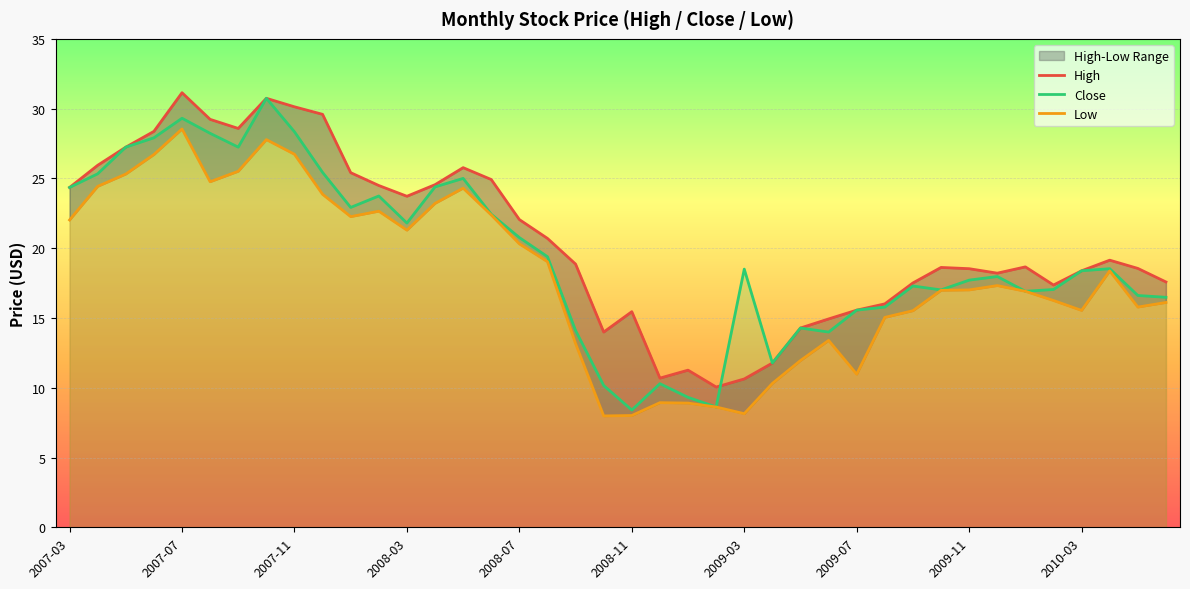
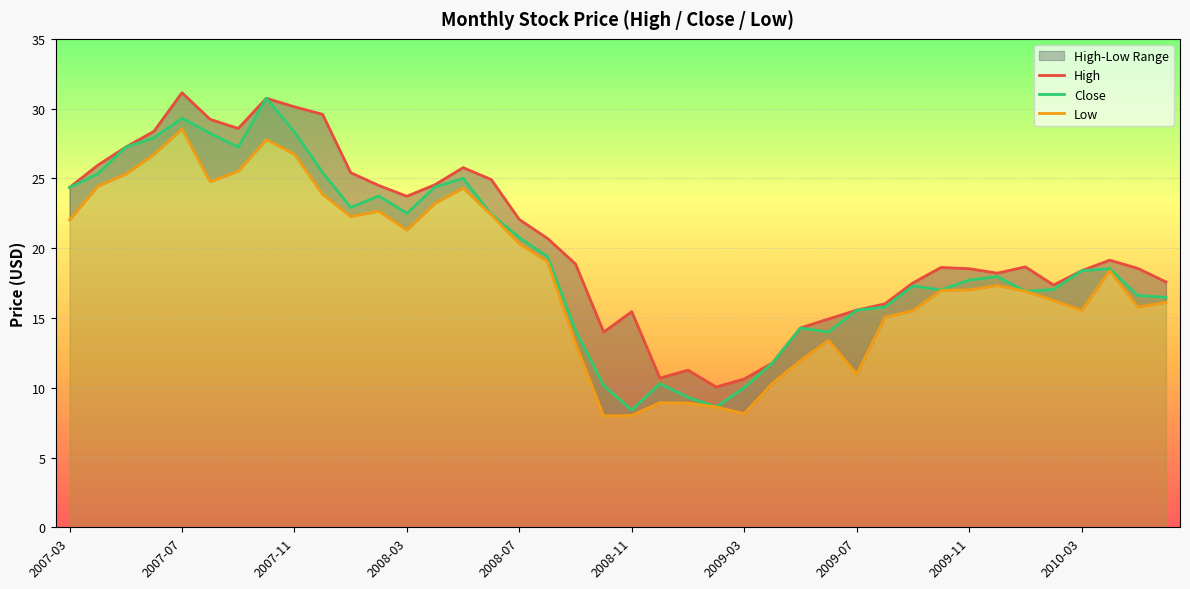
Close, 2008-03: 21.8 -> 22.5
Close, 2009-03: 18.5 -> 10.0
